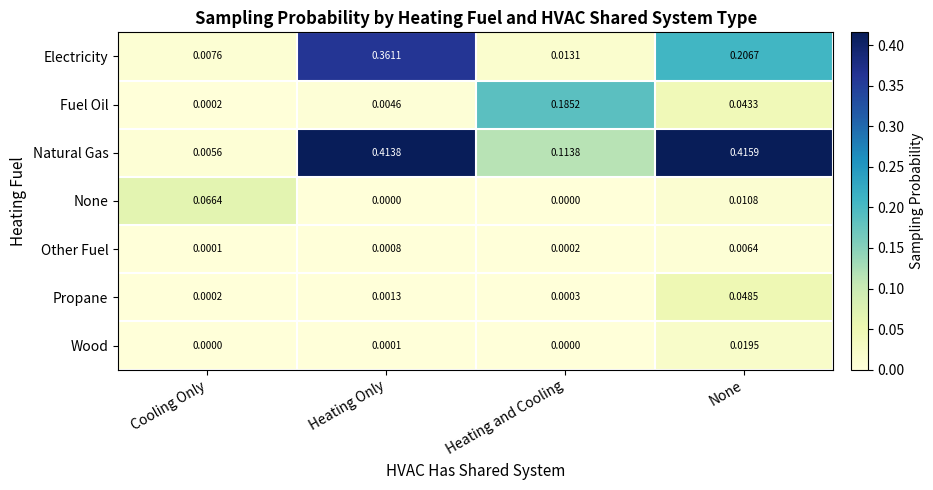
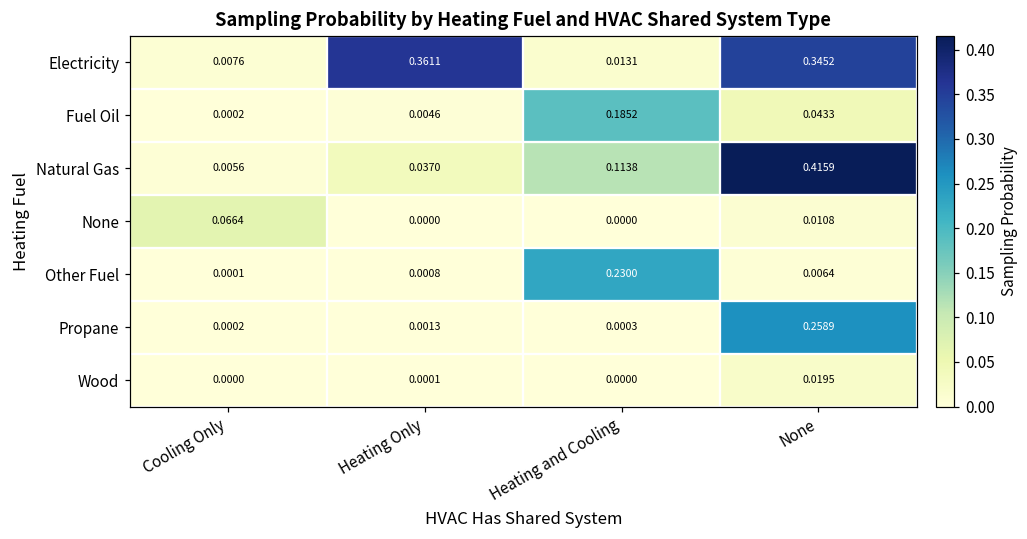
Electricity, None: 0.2067 -> 0.3452
Natural Gas, Heating Only: 0.4138 -> 0.0370
Other Fuel, Heating and Cooling: 0.0002 -> 0.2300
Propane, None: 0.0485 -> 0.2589
